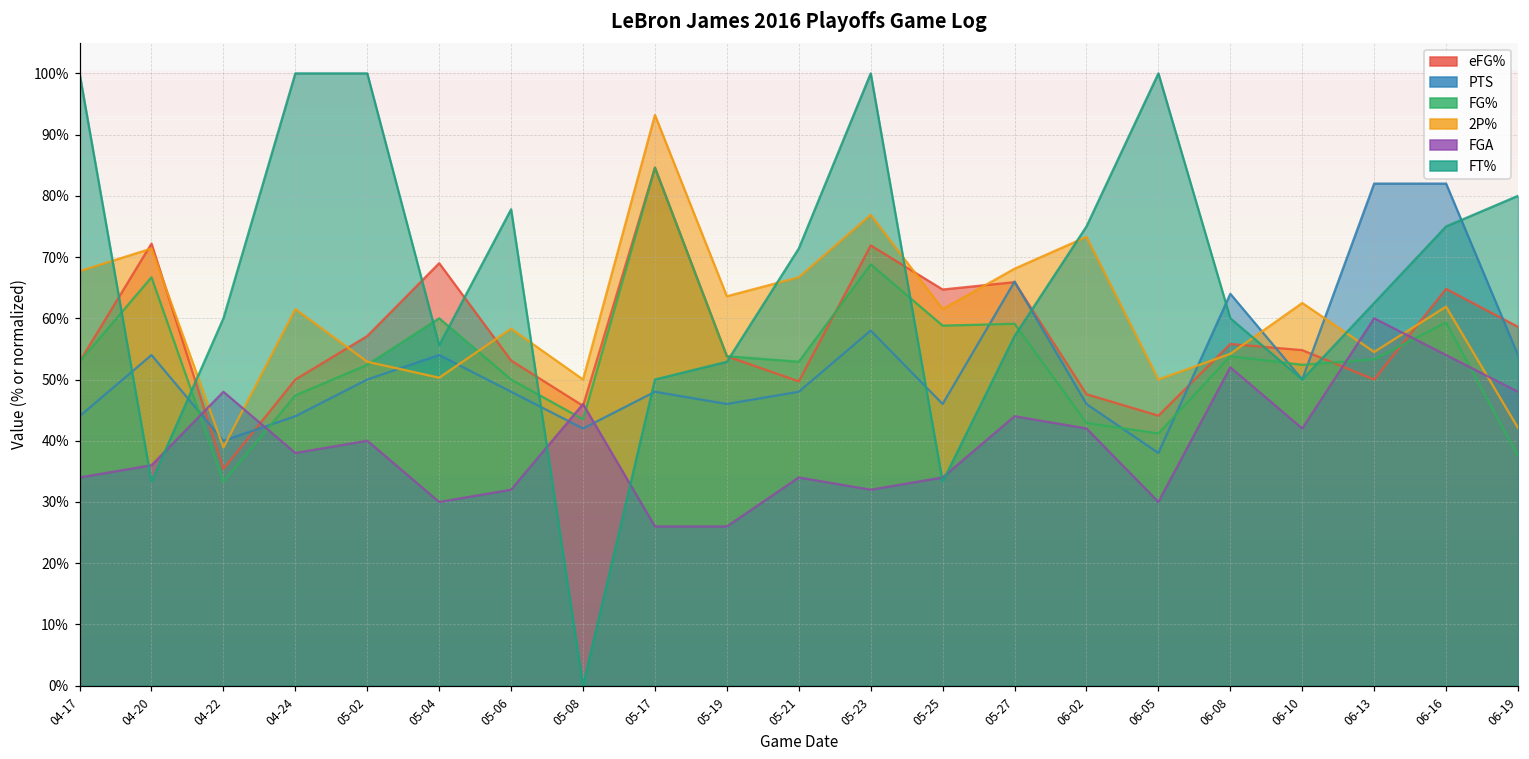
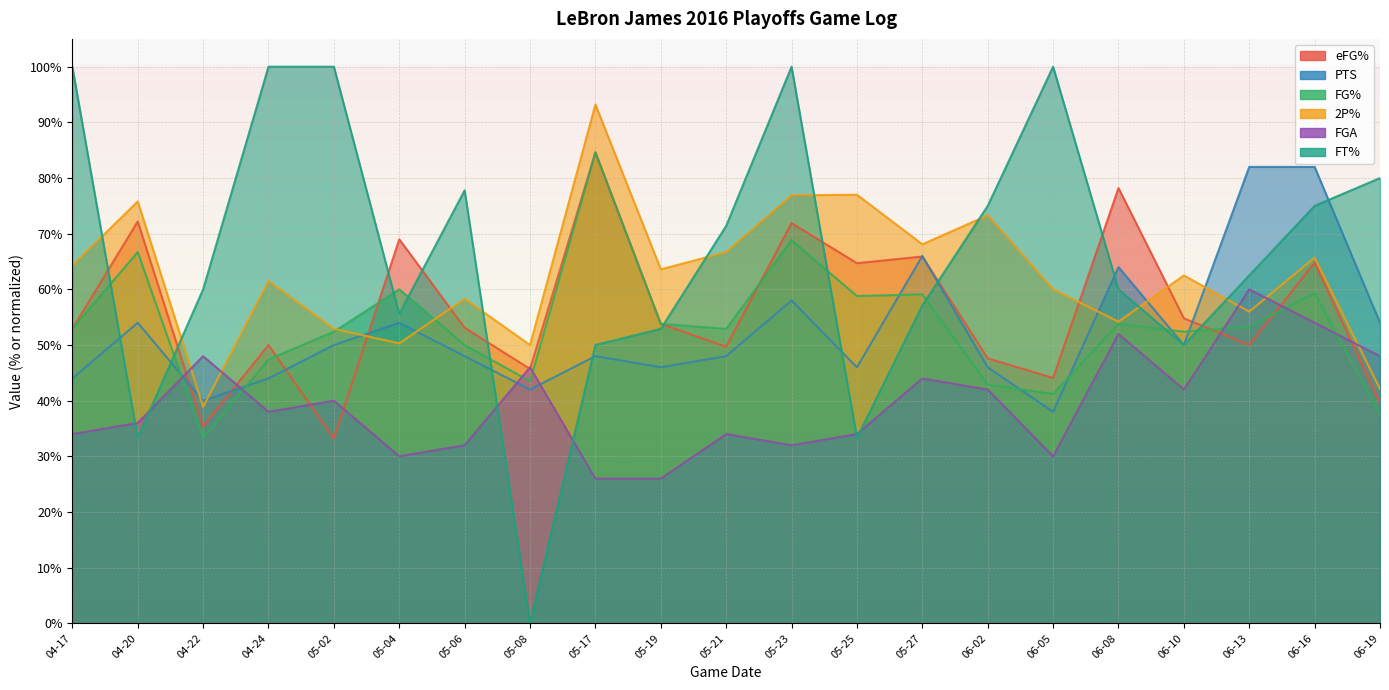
2P%, 04-17: 68% -> 64%
2P%, 04-20: 71% -> 76%
eFG%, 05-02: 57% -> 33%
2P%, 05-25: 62% -> 77%
2P%, 06-05: 50% -> 60%
eFG%, 06-08: 56% -> 78%
2P%, 06-13: 55% -> 56%
2P%, 06-16: 62% -> 66%
eFG%, 06-19: 59% -> 40%
